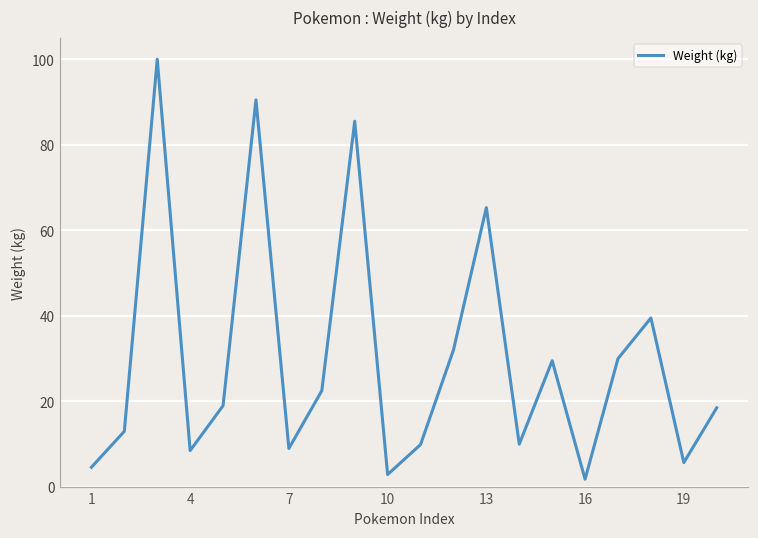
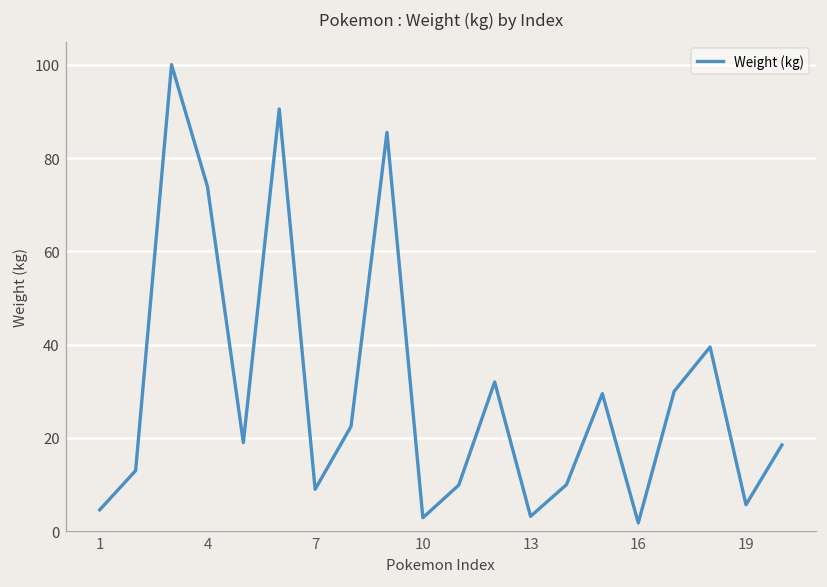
4: 9 -> 74
13: 65 -> 3
